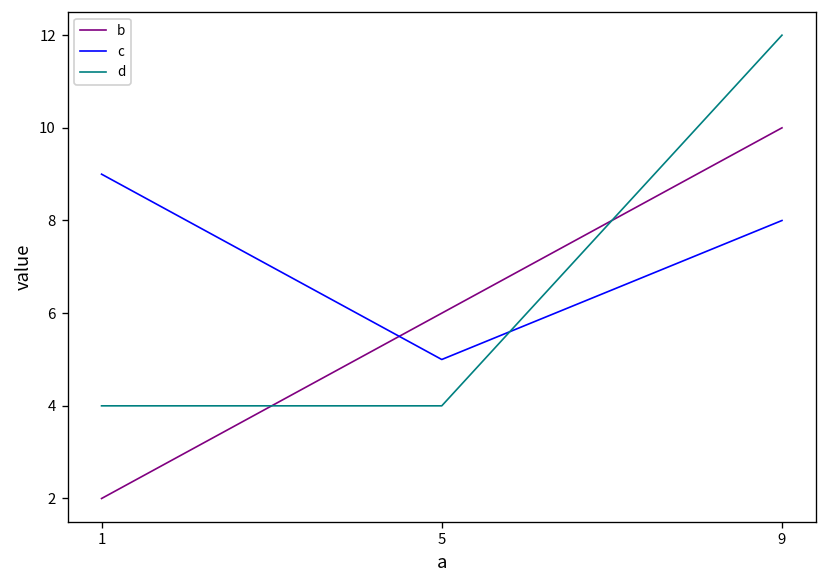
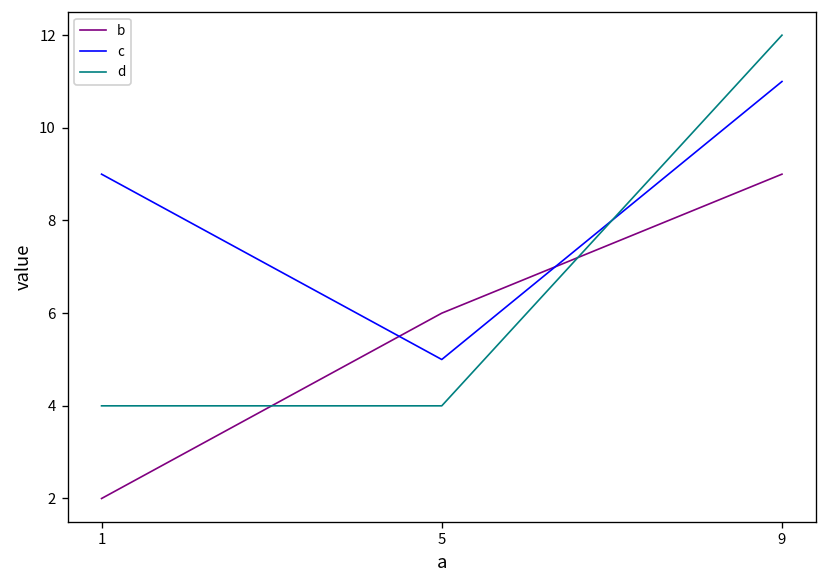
b, 9: 10 -> 9
c, 9: 8 -> 11
